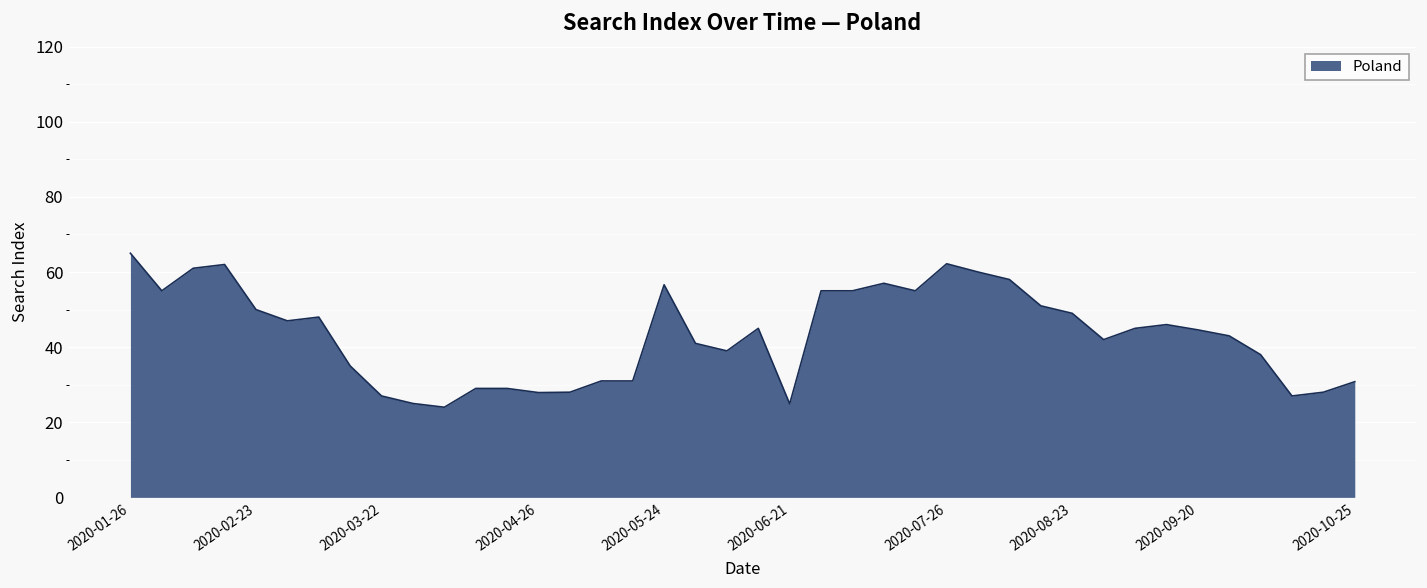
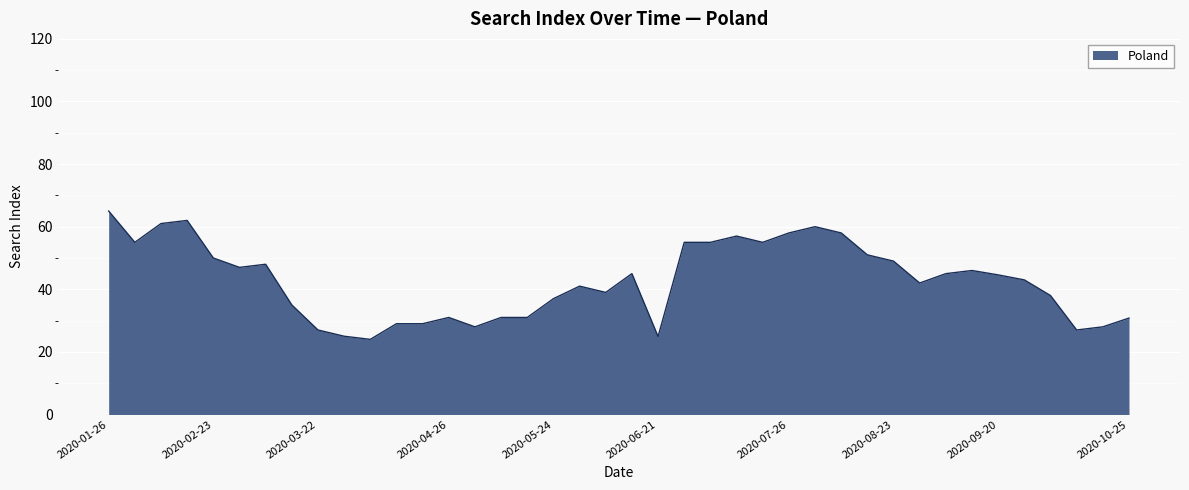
2020-04-26: 28 -> 31
2020-05-24: 57 -> 37
2020-07-26: 62 -> 58
